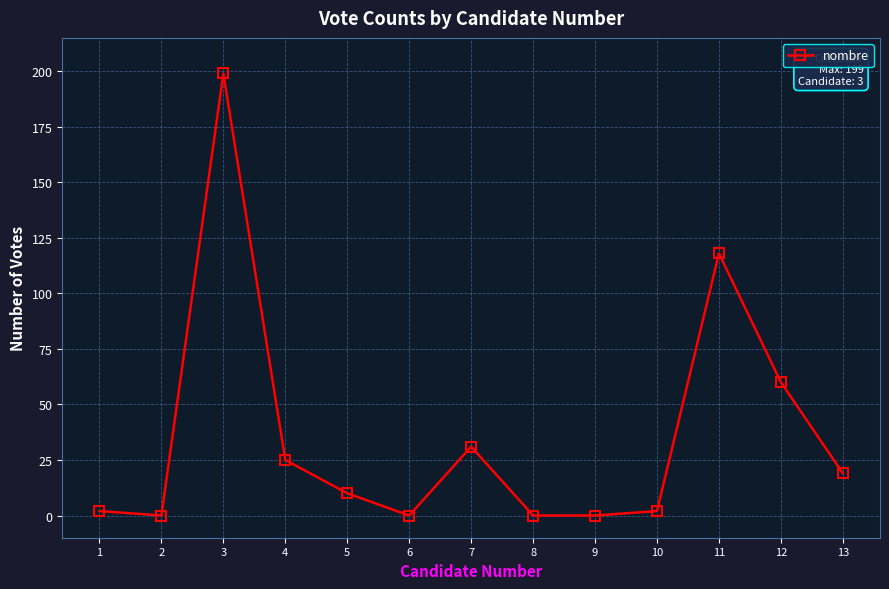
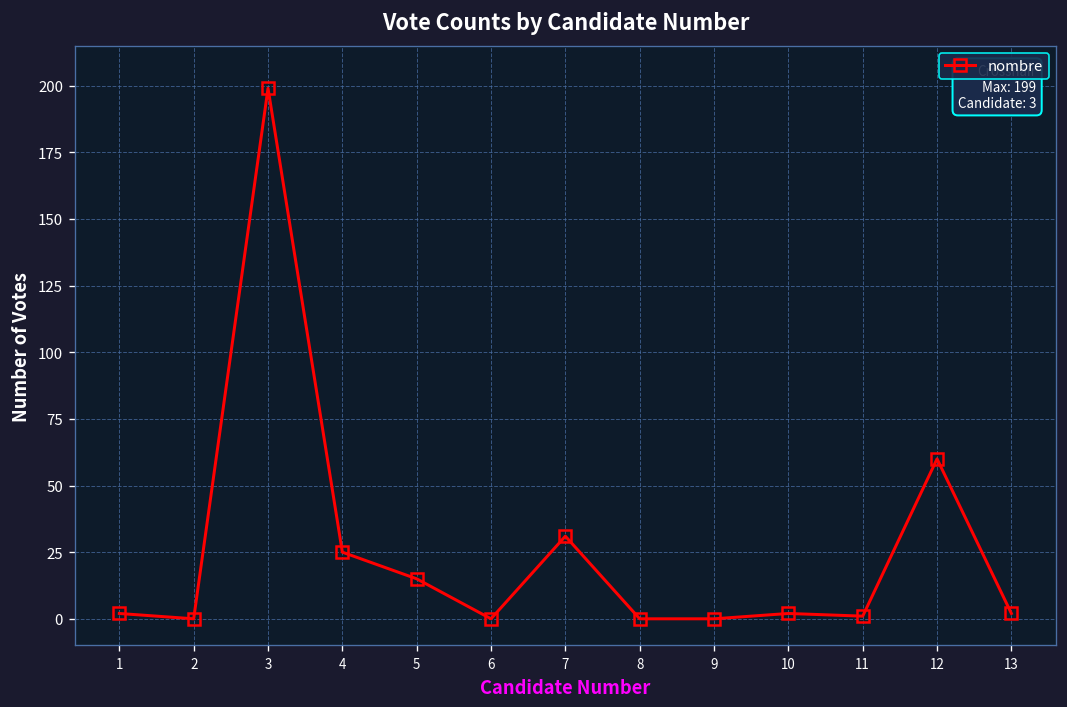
5: 10 -> 15
11: 118 -> 1
13: 19 -> 2
